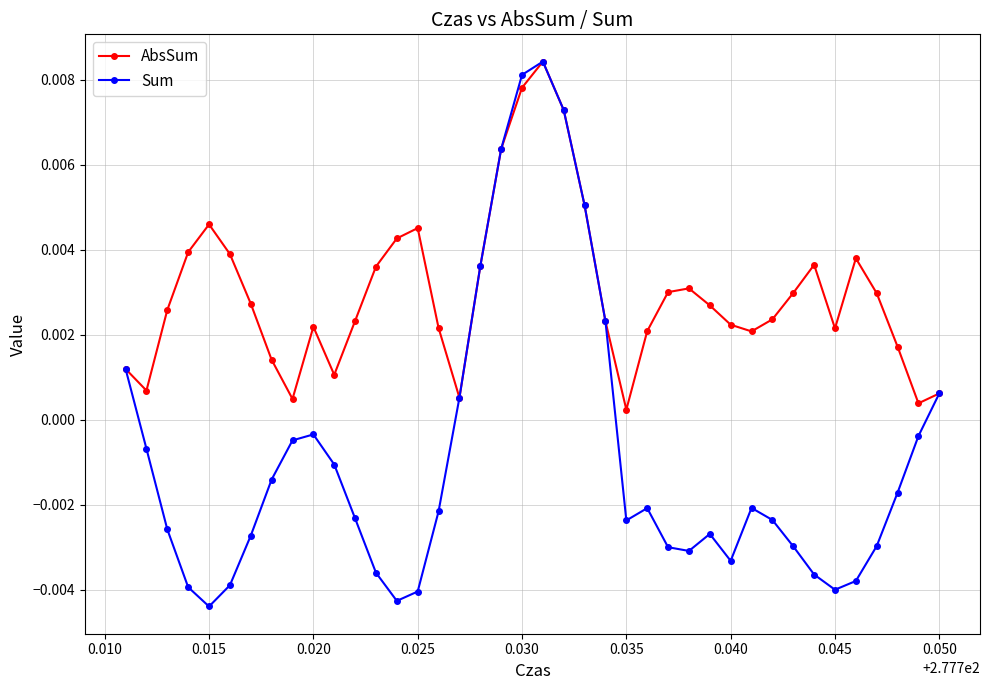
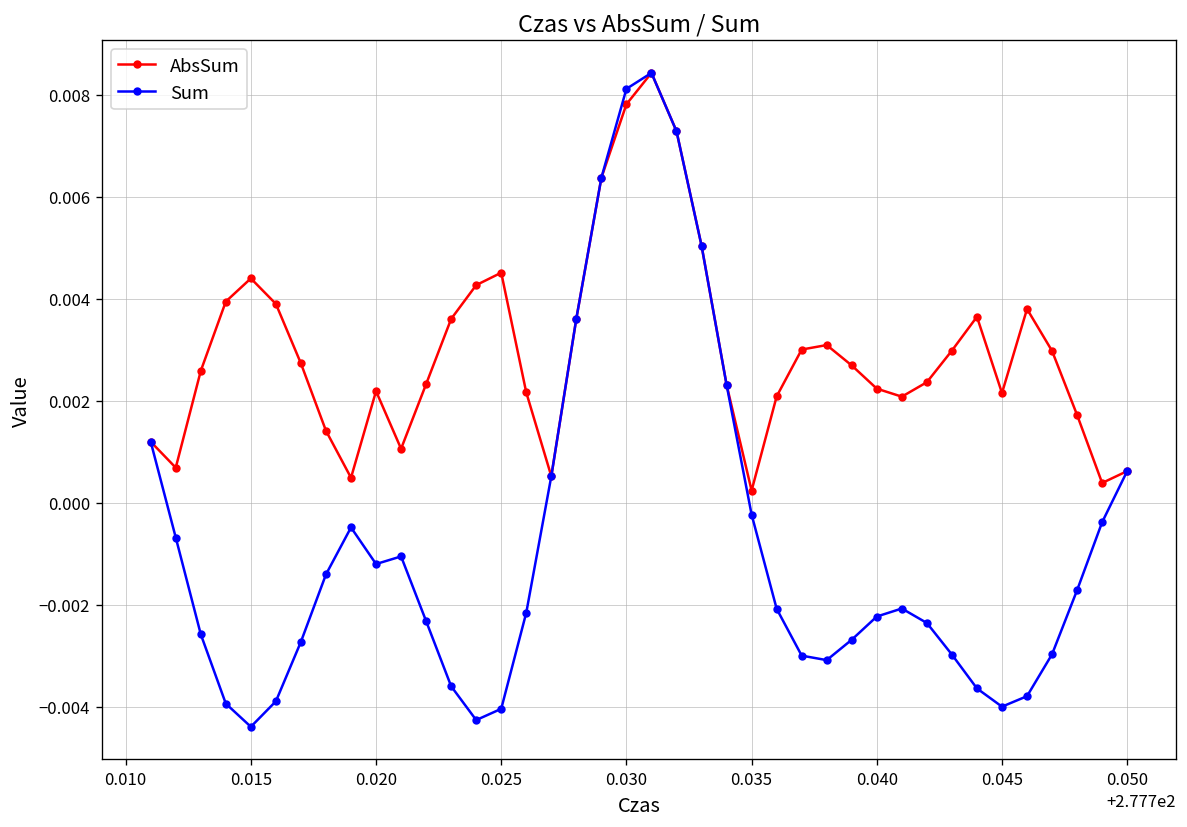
AbsSum, 0.015: 0.0046 -> 0.0044
Sum, 0.020: -0.0003 -> -0.0012
Sum, 0.035: -0.0024 -> -0.0002
Sum, 0.040: -0.0033 -> -0.0022
